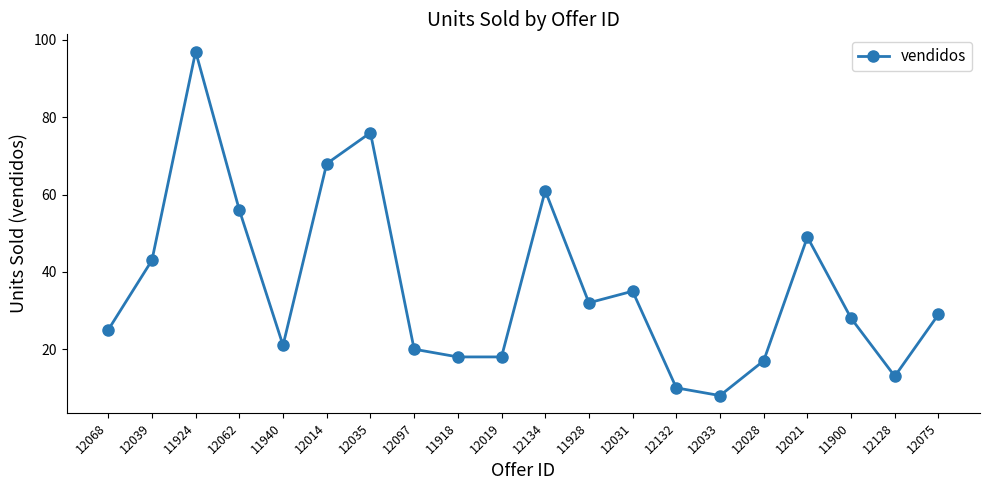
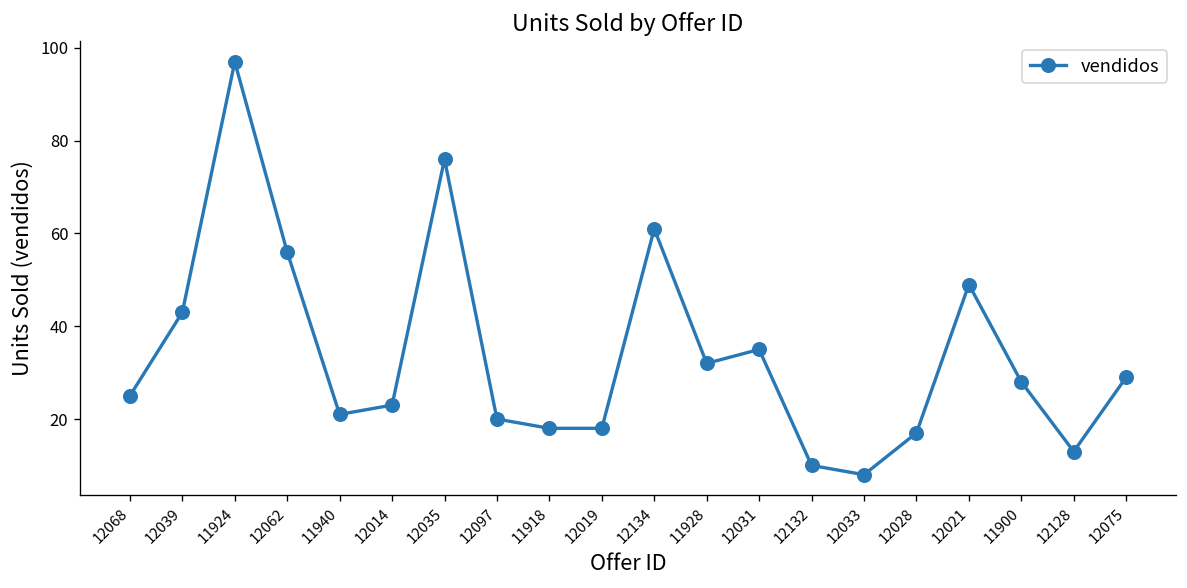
12014: 68 -> 23
